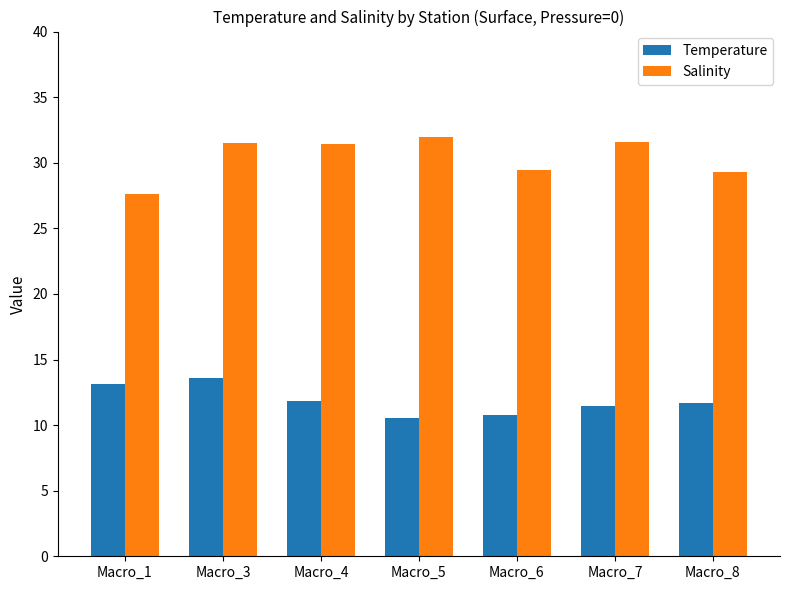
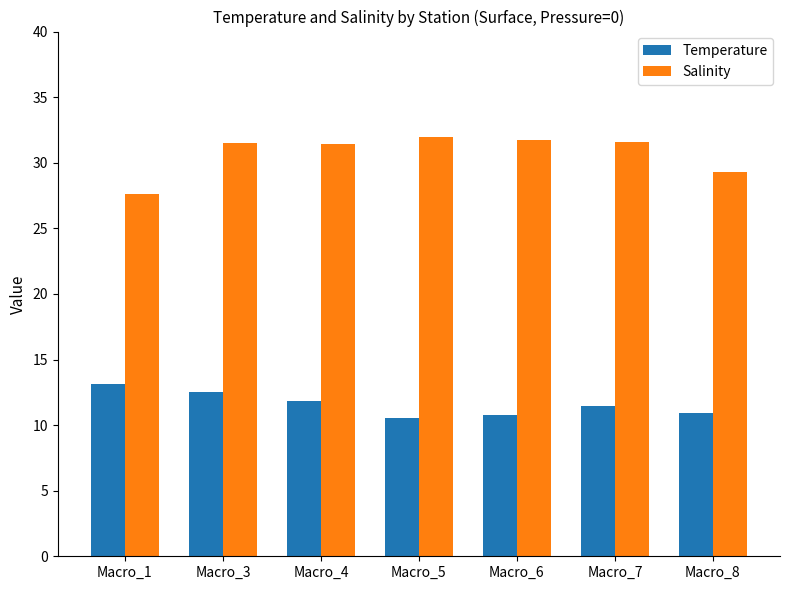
Temperature, Macro_3: 13.6 -> 12.5
Salinity, Macro_6: 29.5 -> 31.7
Temperature, Macro_8: 11.7 -> 10.9
